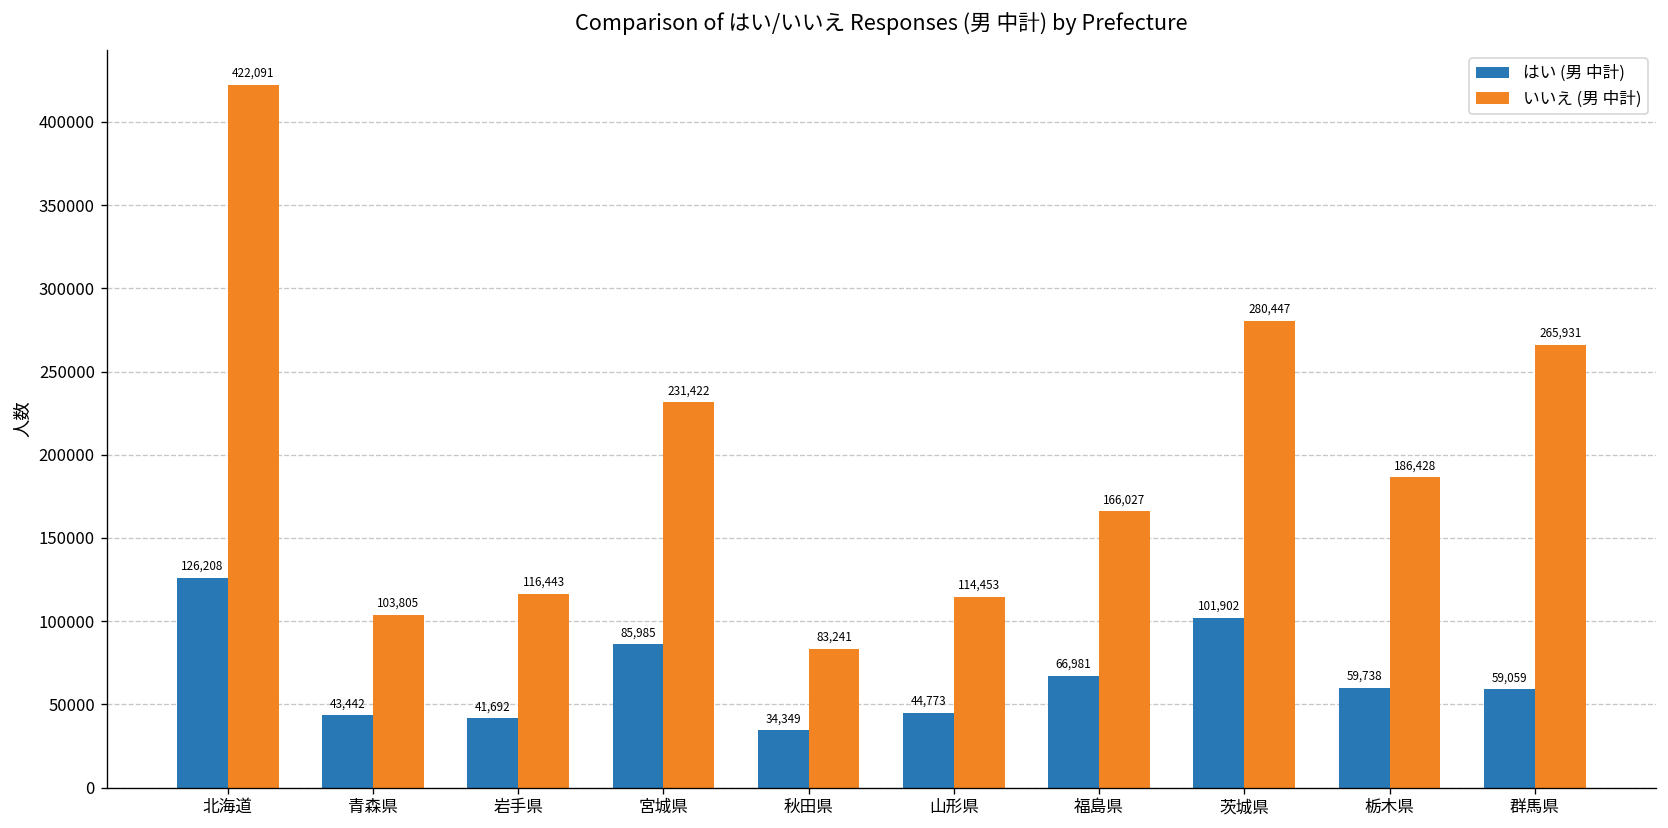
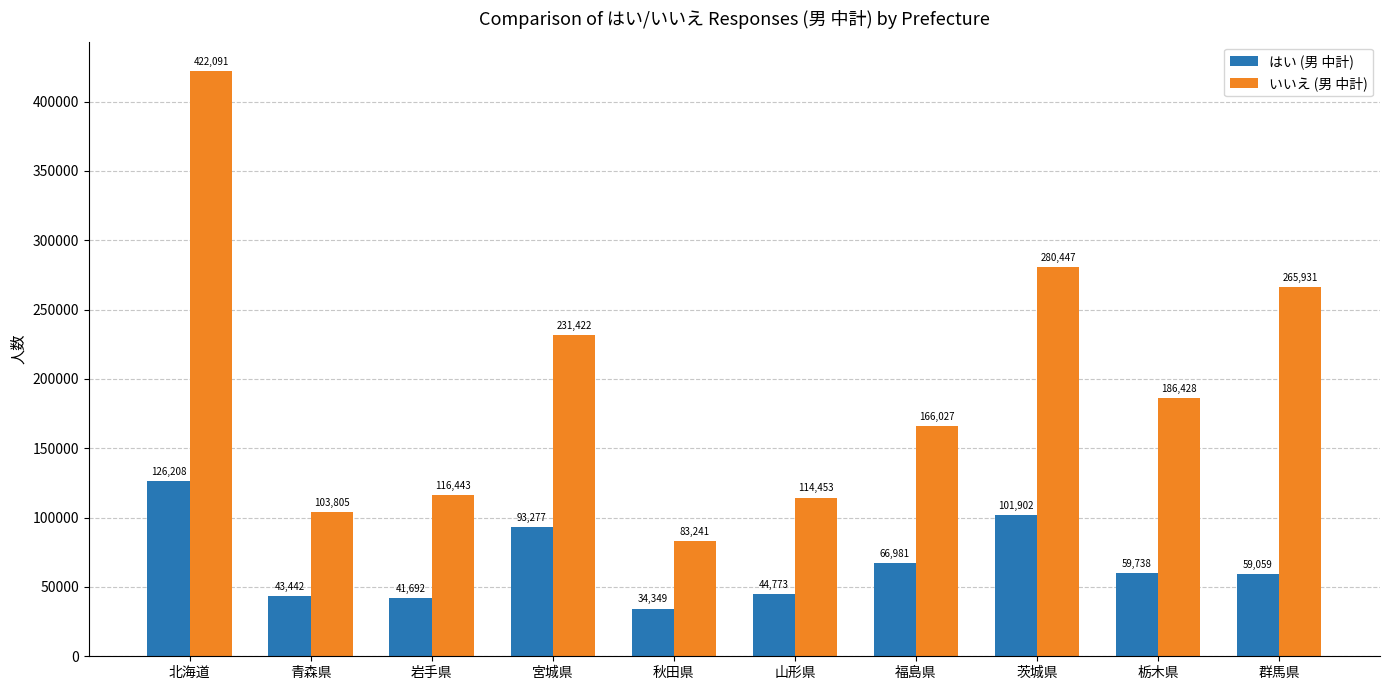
はい (男 中計), 宮城県: 85,985 -> 93,277
